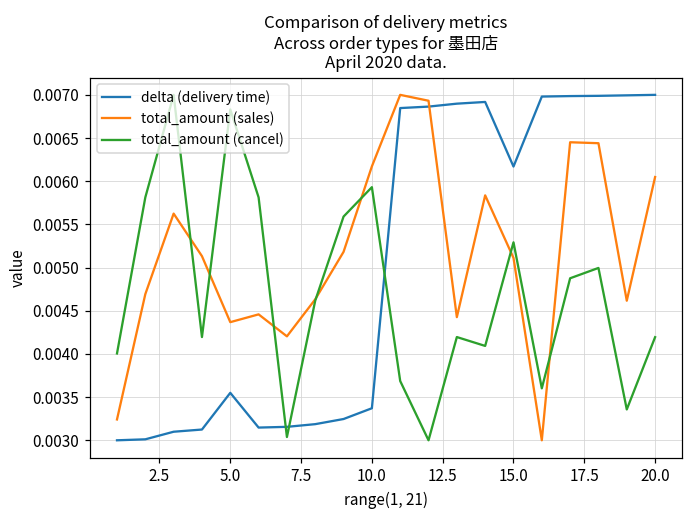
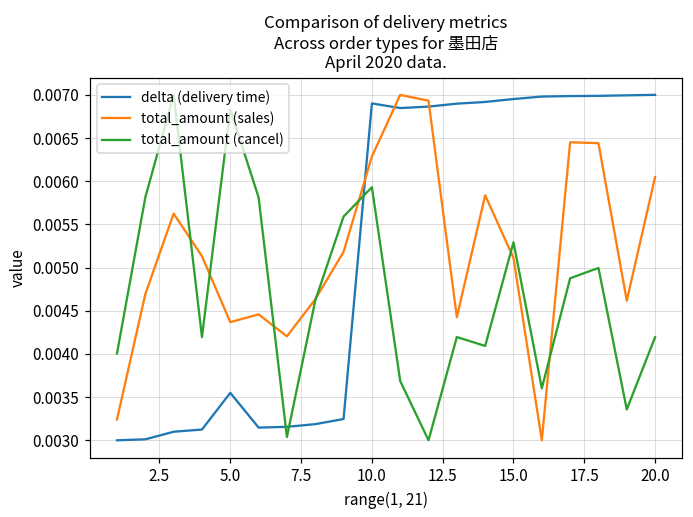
delta (delivery time), 10.0: 0.0034 -> 0.0069
total_amount (sales), 10.0: 0.0062 -> 0.0063
delta (delivery time), 15.0: 0.0062 -> 0.0070
